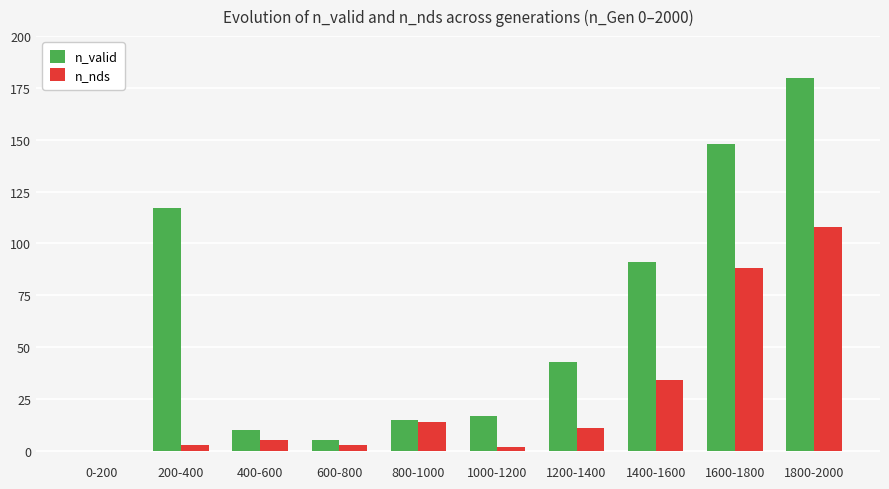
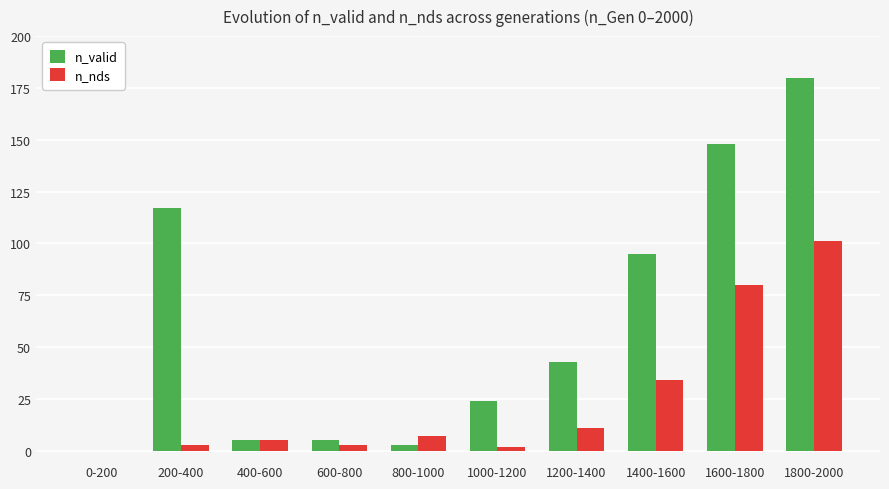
n_valid, 400-600: 10 -> 5
n_valid, 800-1000: 15 -> 3
n_nds, 800-1000: 14 -> 7
n_valid, 1000-1200: 17 -> 24
n_valid, 1400-1600: 91 -> 95
n_nds, 1600-1800: 88 -> 80
n_nds, 1800-2000: 108 -> 101
